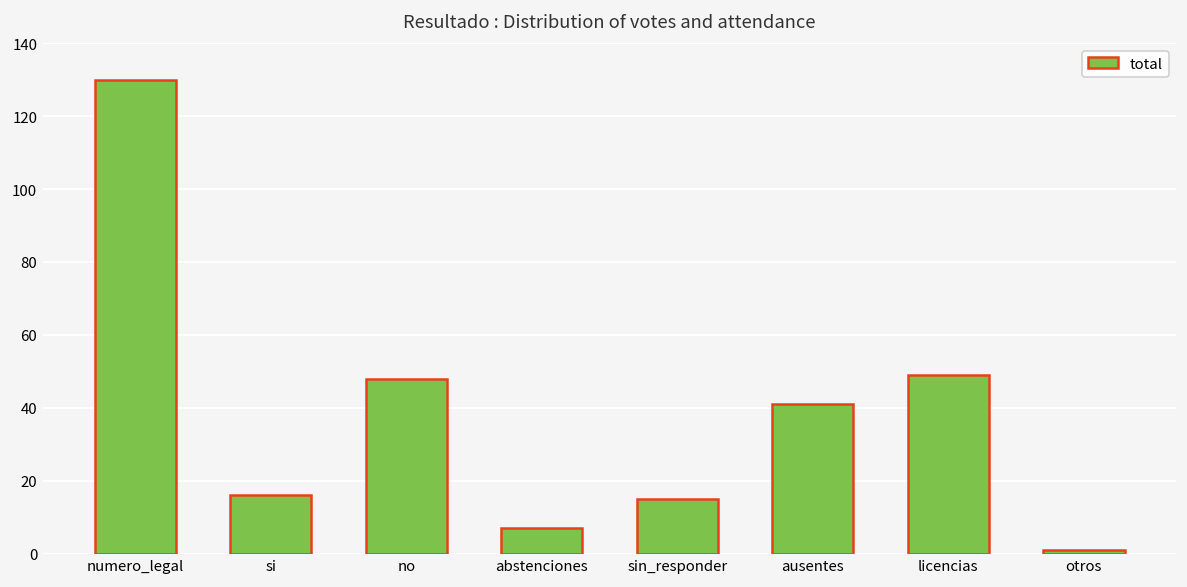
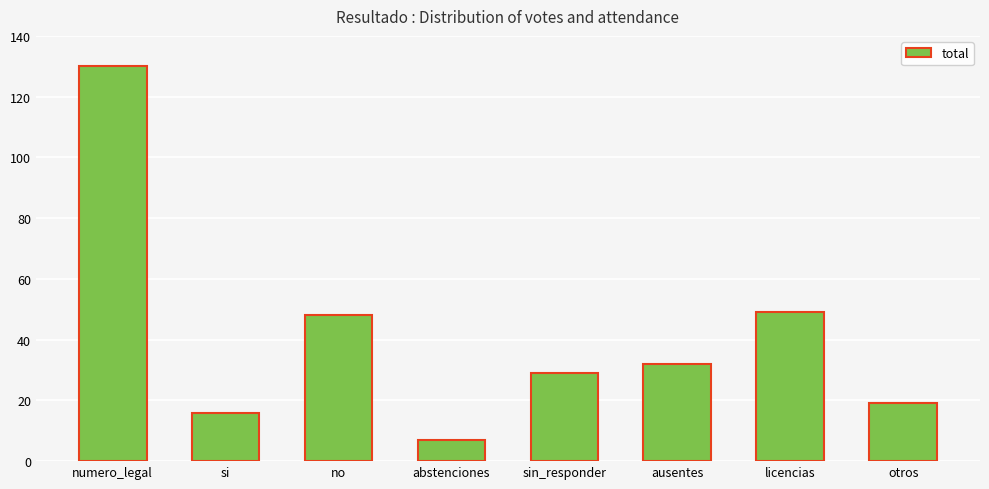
sin_responder: 15 -> 29
ausentes: 41 -> 32
otros: 1 -> 19
